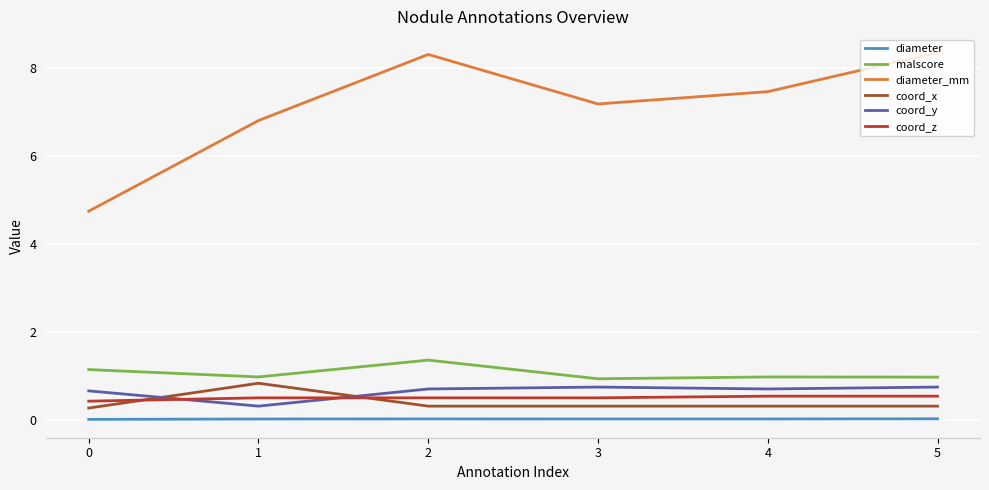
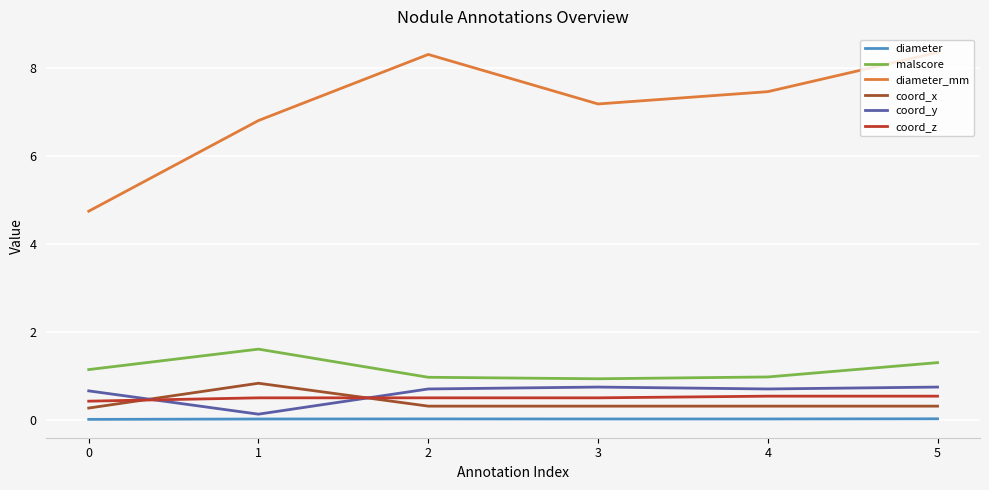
malscore, 1: 1.0 -> 1.6
coord_y, 1: 0.3 -> 0.1
malscore, 2: 1.4 -> 1.0
malscore, 5: 1.0 -> 1.3
